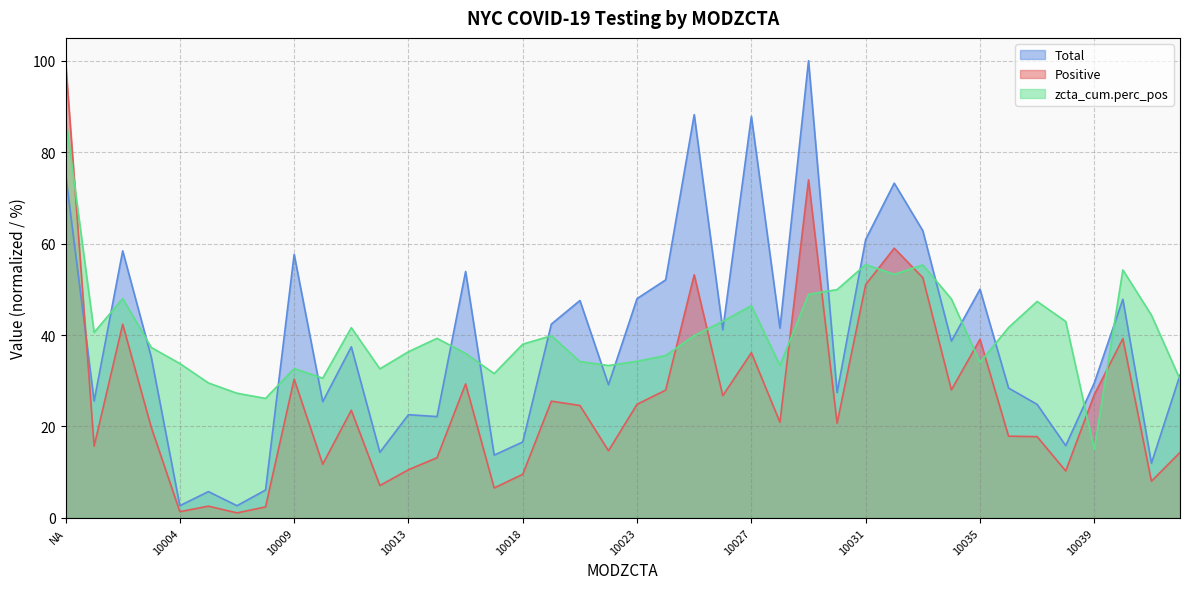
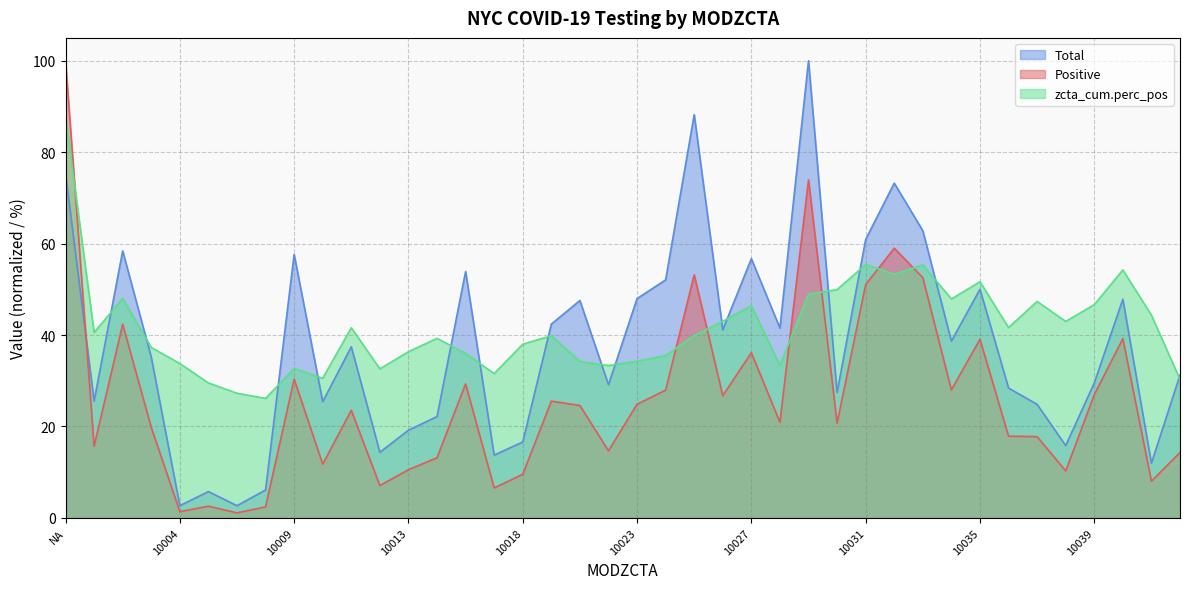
Total, 10013: 23 -> 19
Total, 10027: 88 -> 57
zcta_cum.perc_pos, 10035: 34 -> 52
zcta_cum.perc_pos, 10039: 15 -> 47
